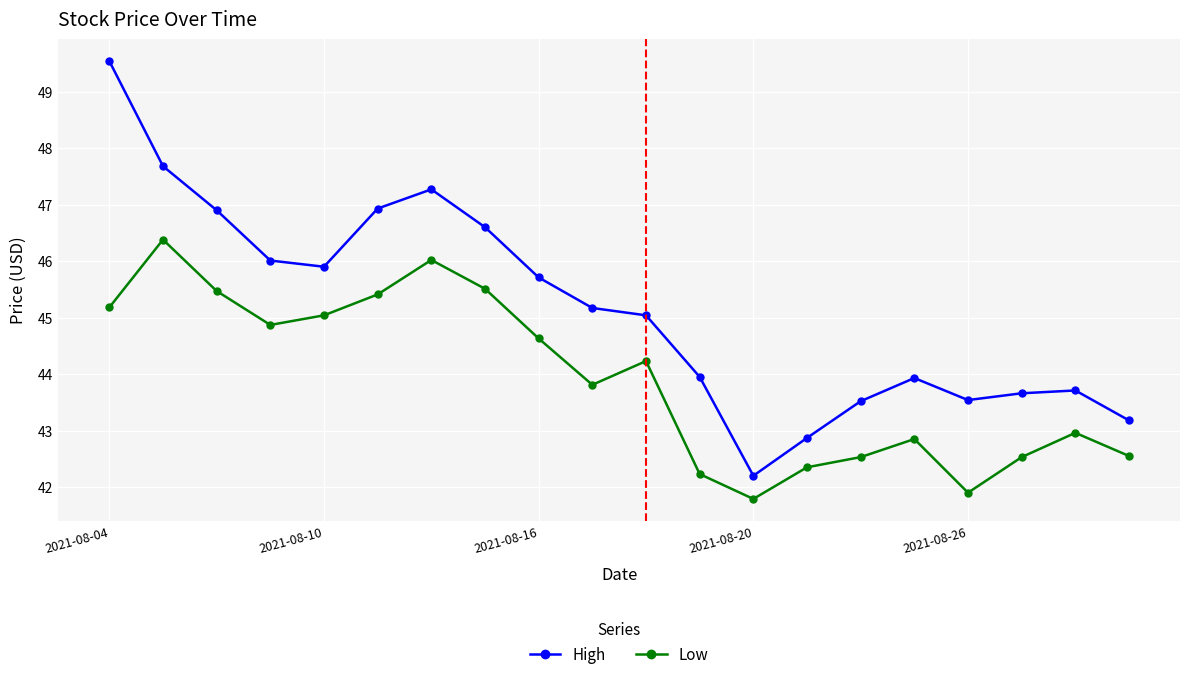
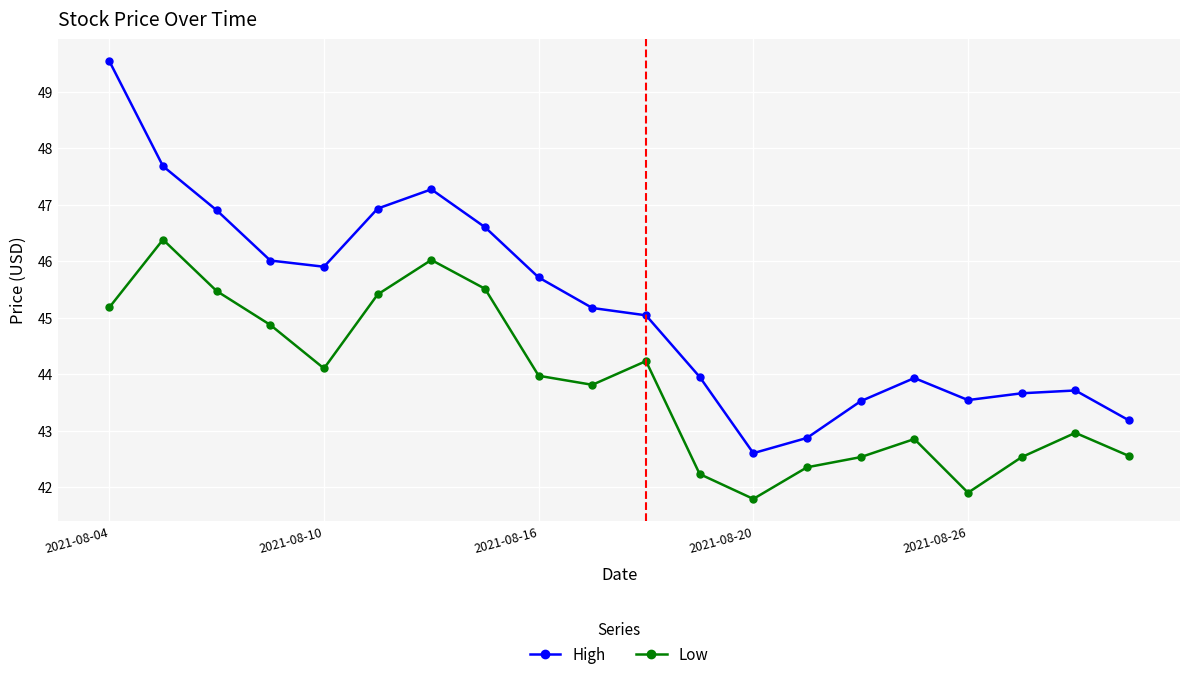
Low, 2021-08-10: 45.0 -> 44.1
Low, 2021-08-16: 44.6 -> 44.0
High, 2021-08-20: 42.2 -> 42.6
